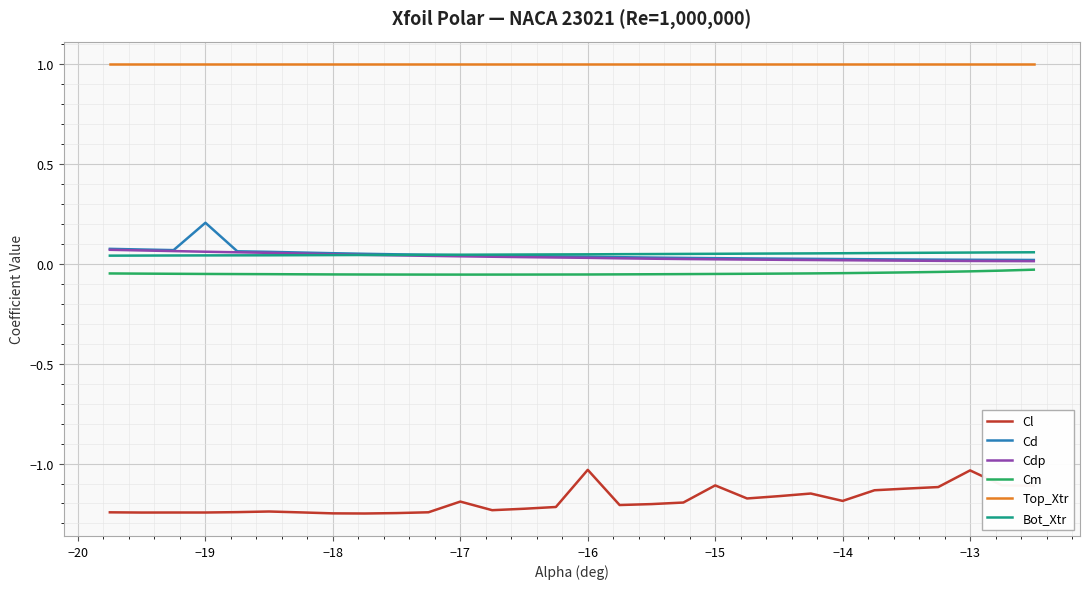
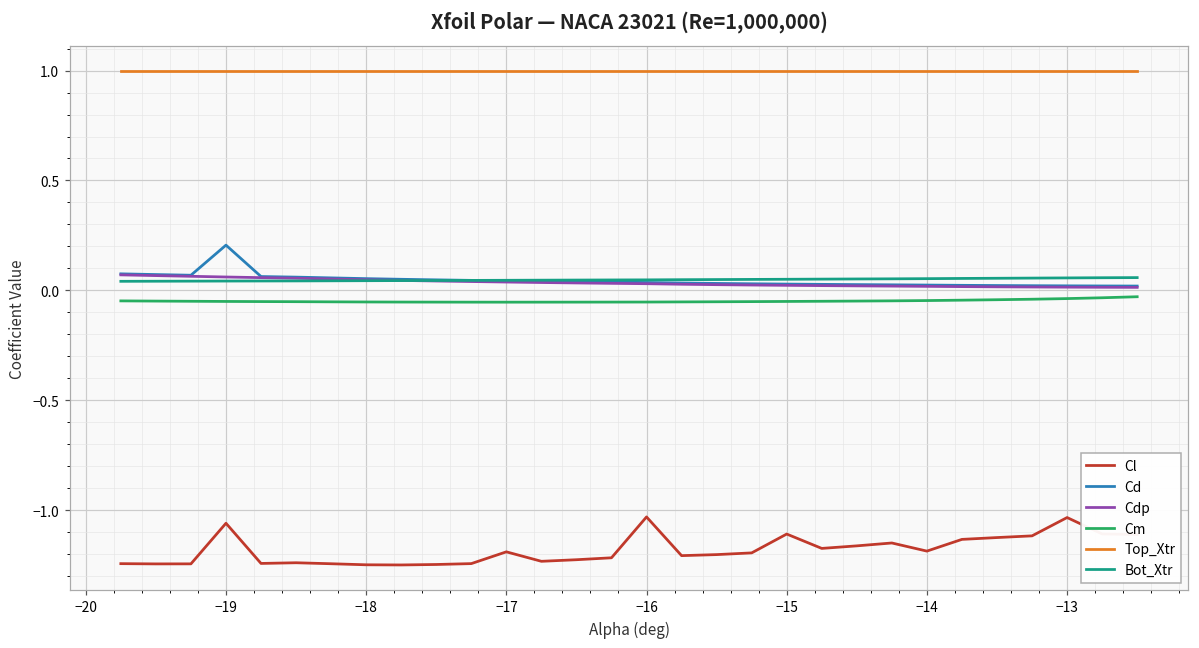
Cl, −19: -1.25 -> -1.06
